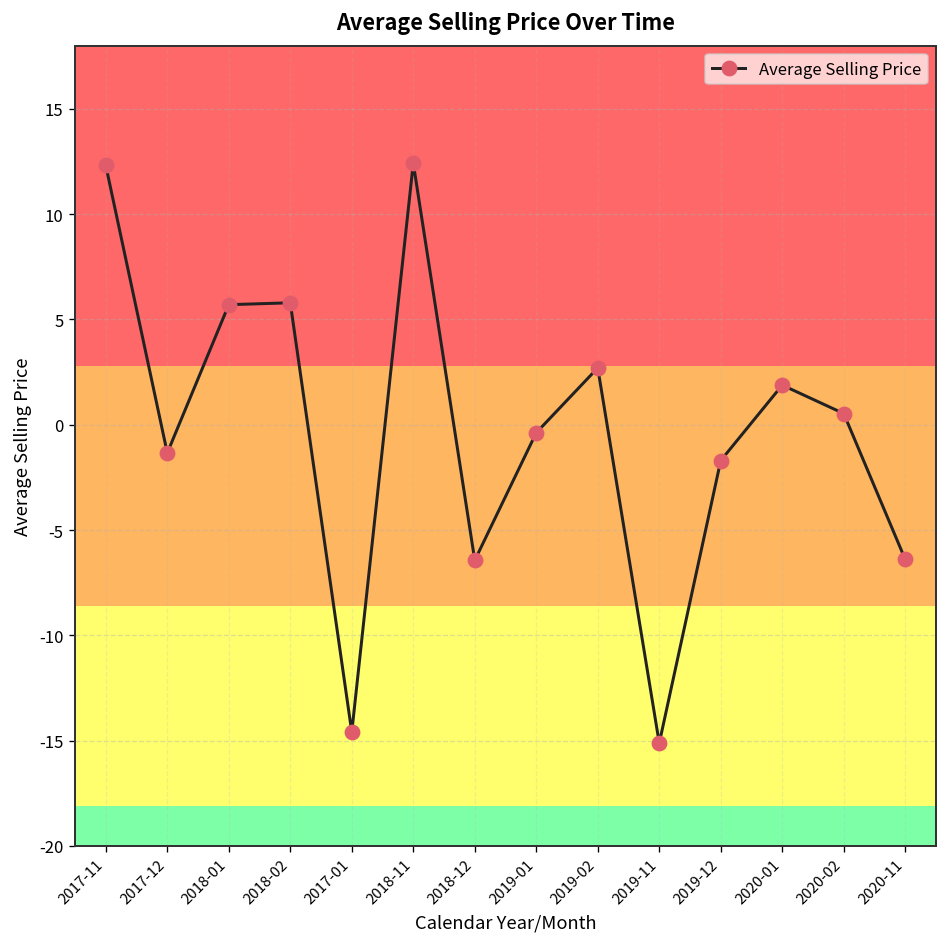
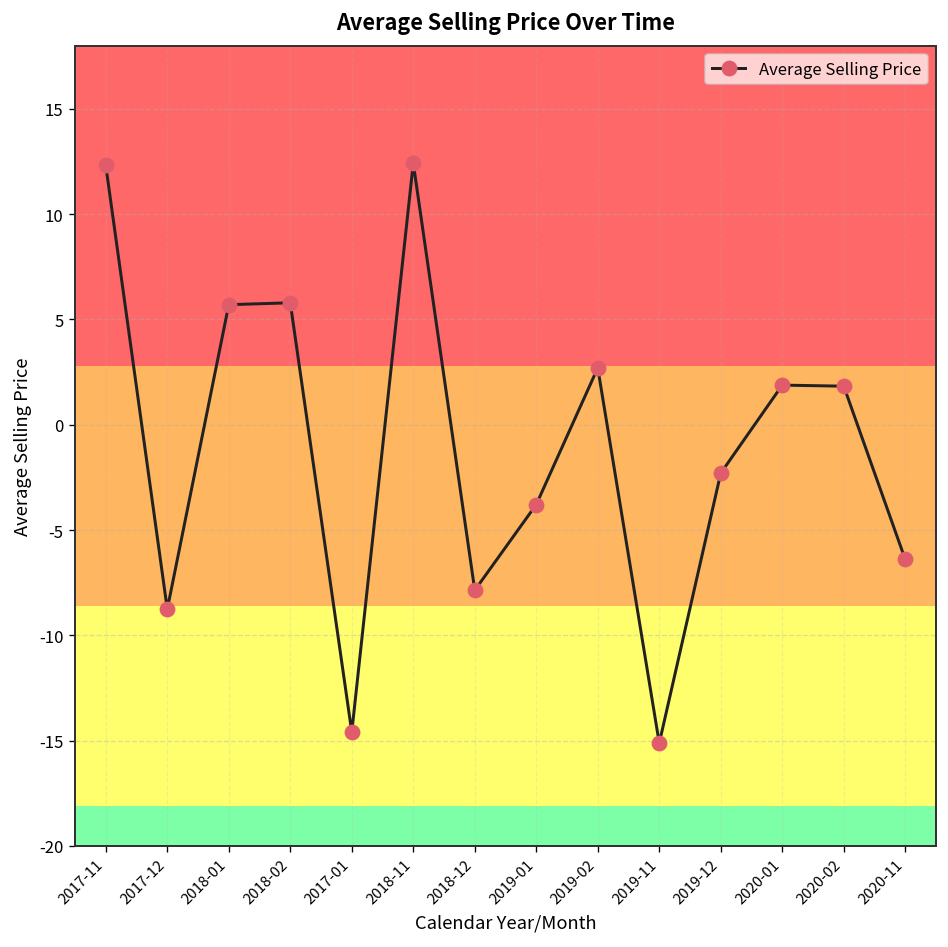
2017-12: -1.3 -> -8.8
2018-12: -6.4 -> -7.9
2019-01: -0.4 -> -3.8
2019-12: -1.7 -> -2.3
2020-02: 0.5 -> 1.8
